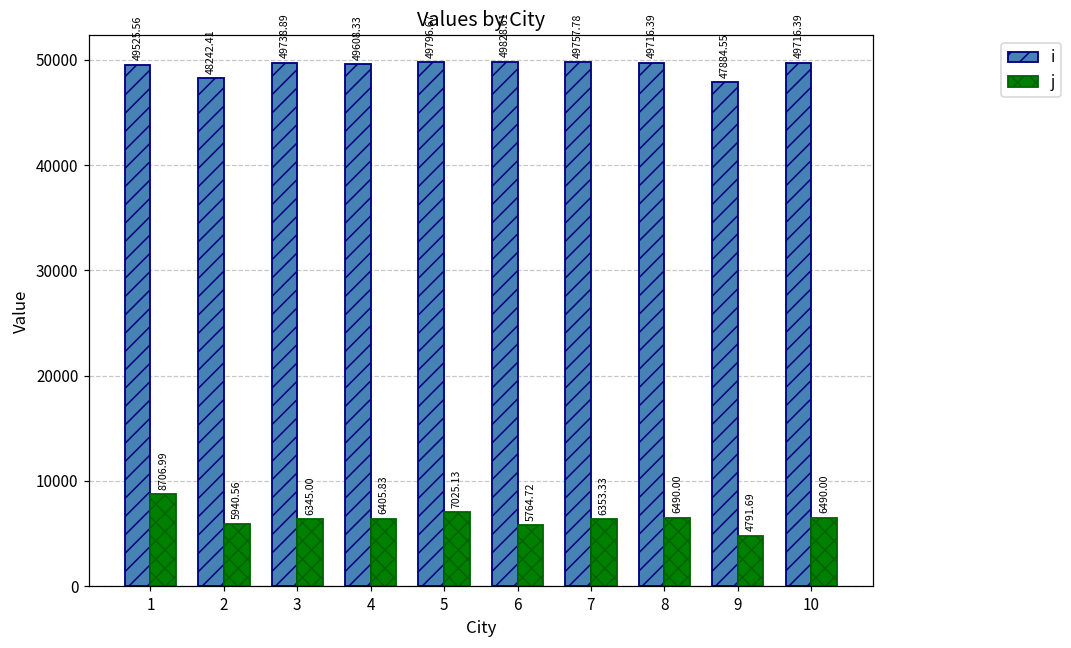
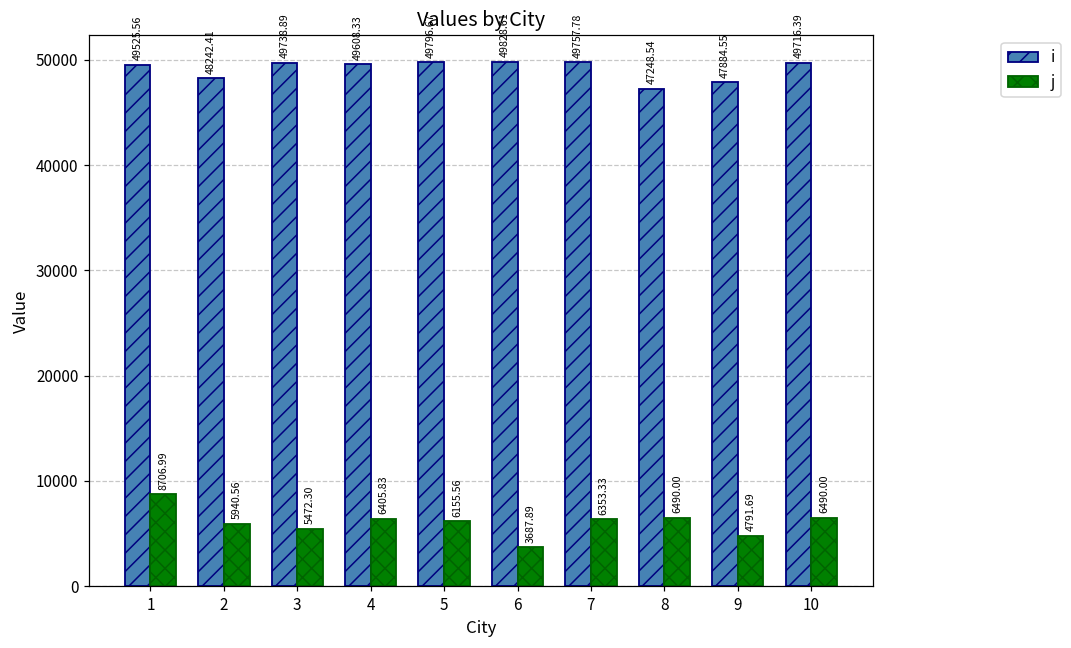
j, 3: 6345.00 -> 5472.30
j, 5: 7025.13 -> 6155.56
j, 6: 5764.72 -> 3687.89
i, 8: 49716.39 -> 47248.54
